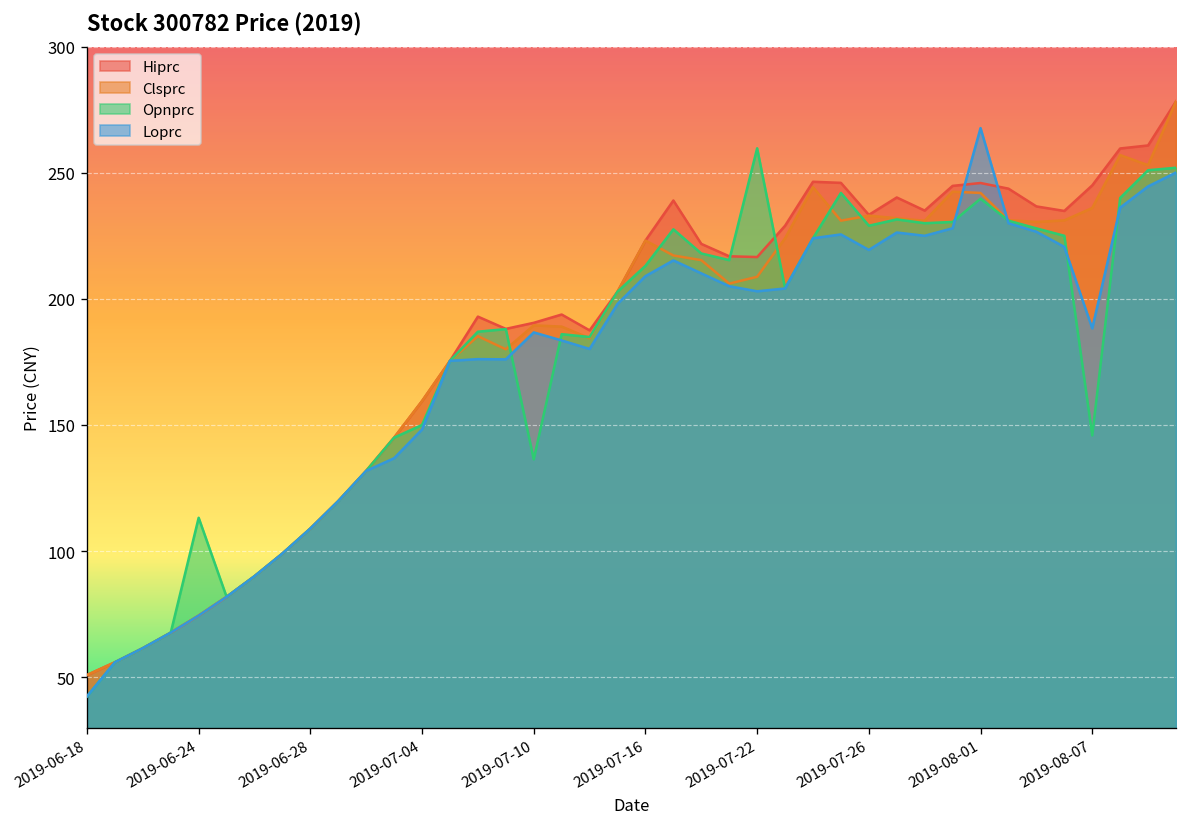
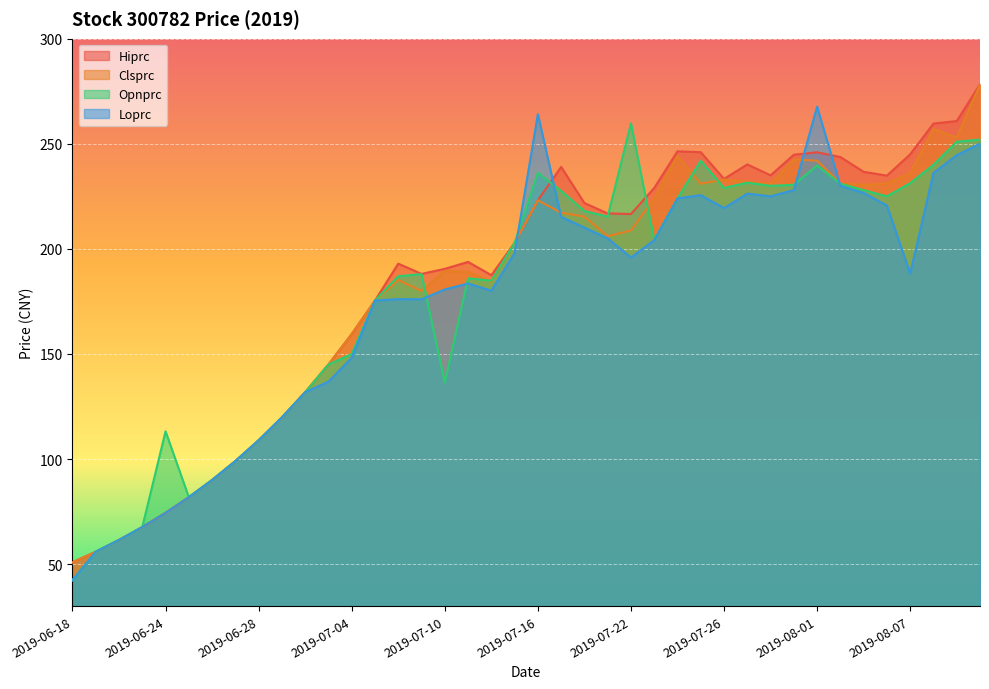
Loprc, 2019-07-10: 187 -> 181
Opnprc, 2019-07-16: 213 -> 236
Loprc, 2019-07-16: 209 -> 264
Loprc, 2019-07-22: 203 -> 196
Opnprc, 2019-08-07: 146 -> 231
